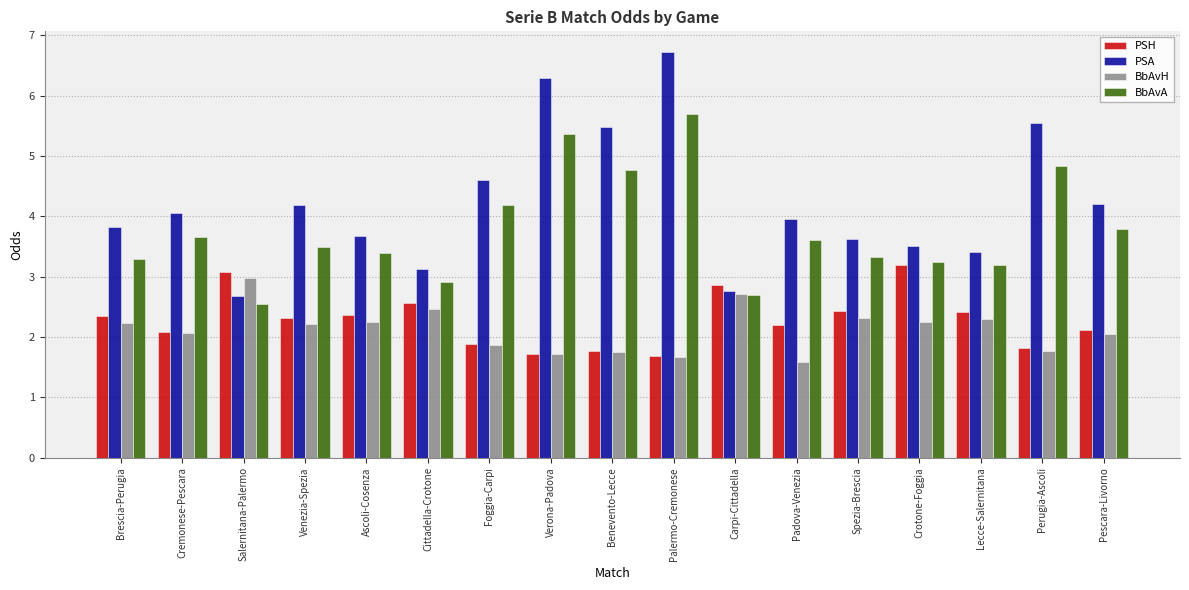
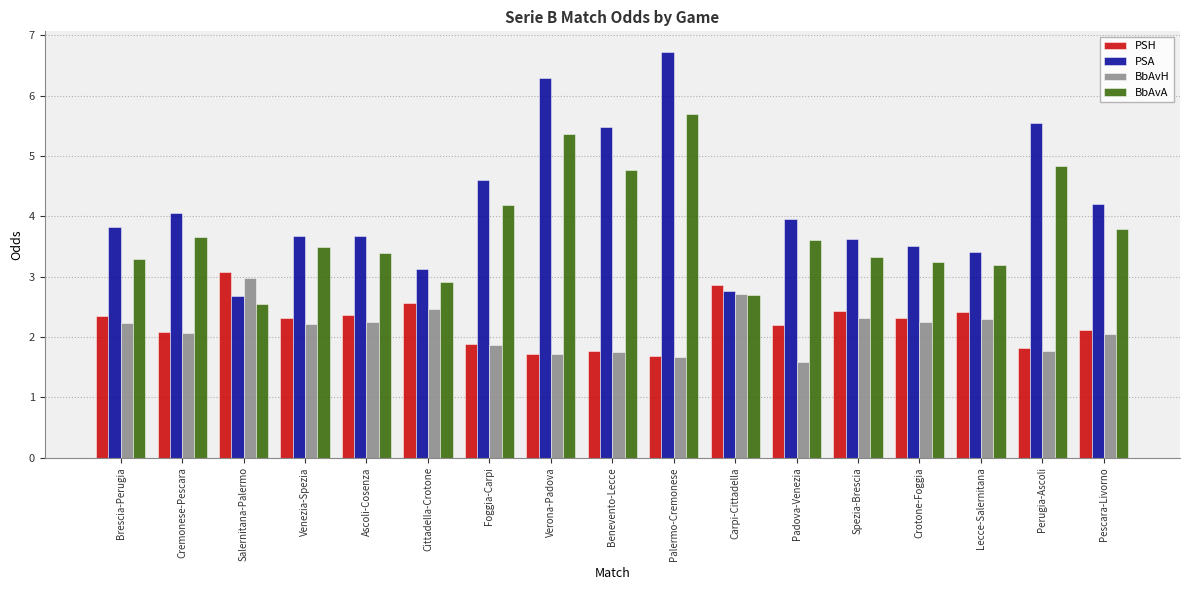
PSA, Venezia-Spezia: 4.2 -> 3.7
PSH, Crotone-Foggia: 3.2 -> 2.3
